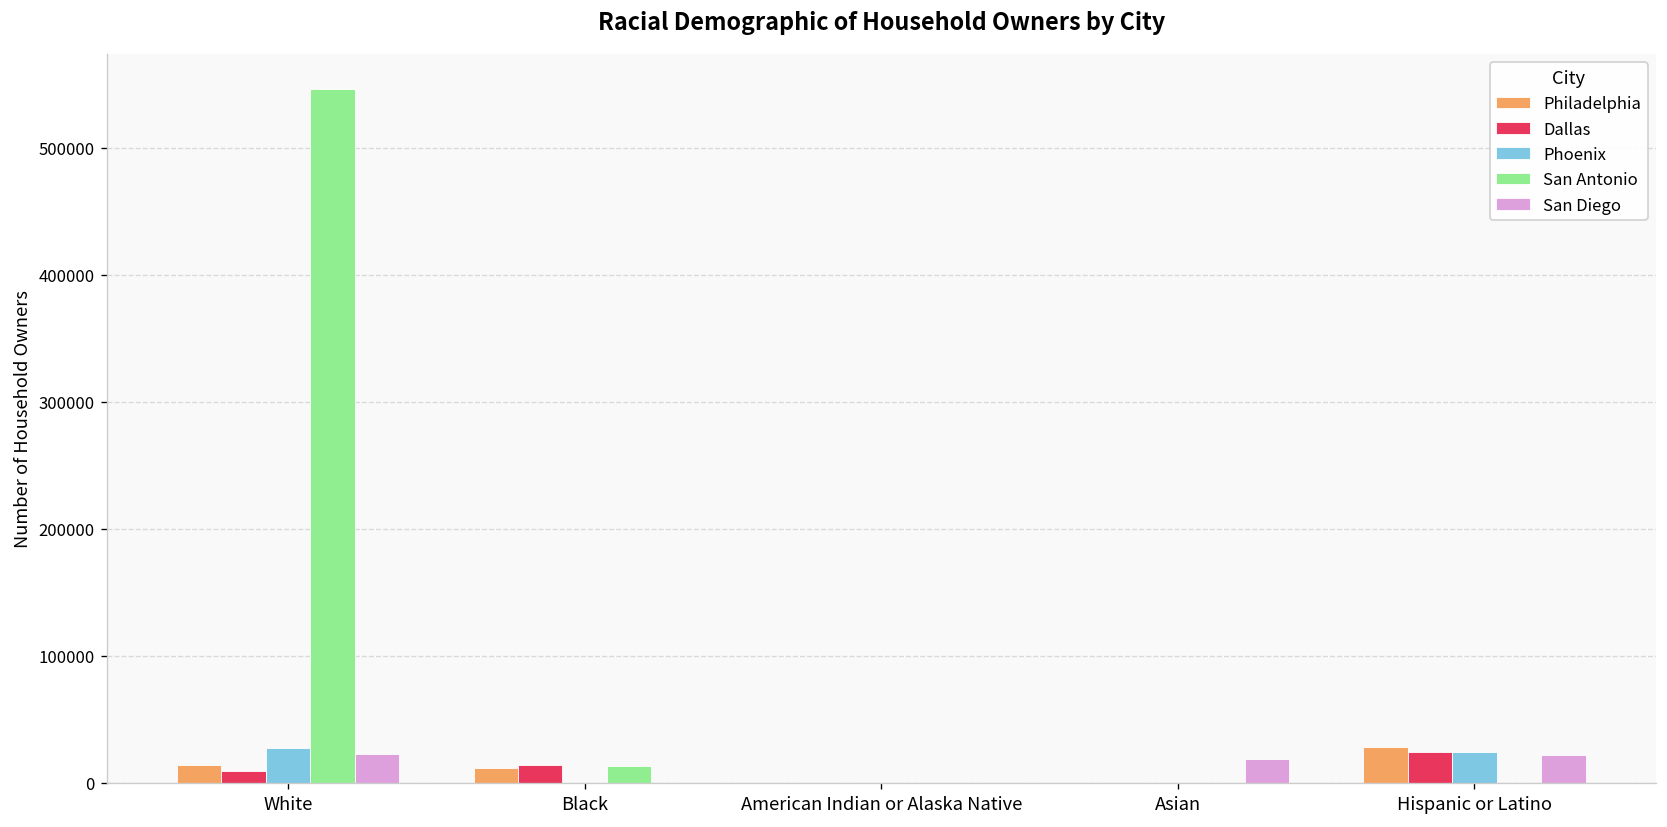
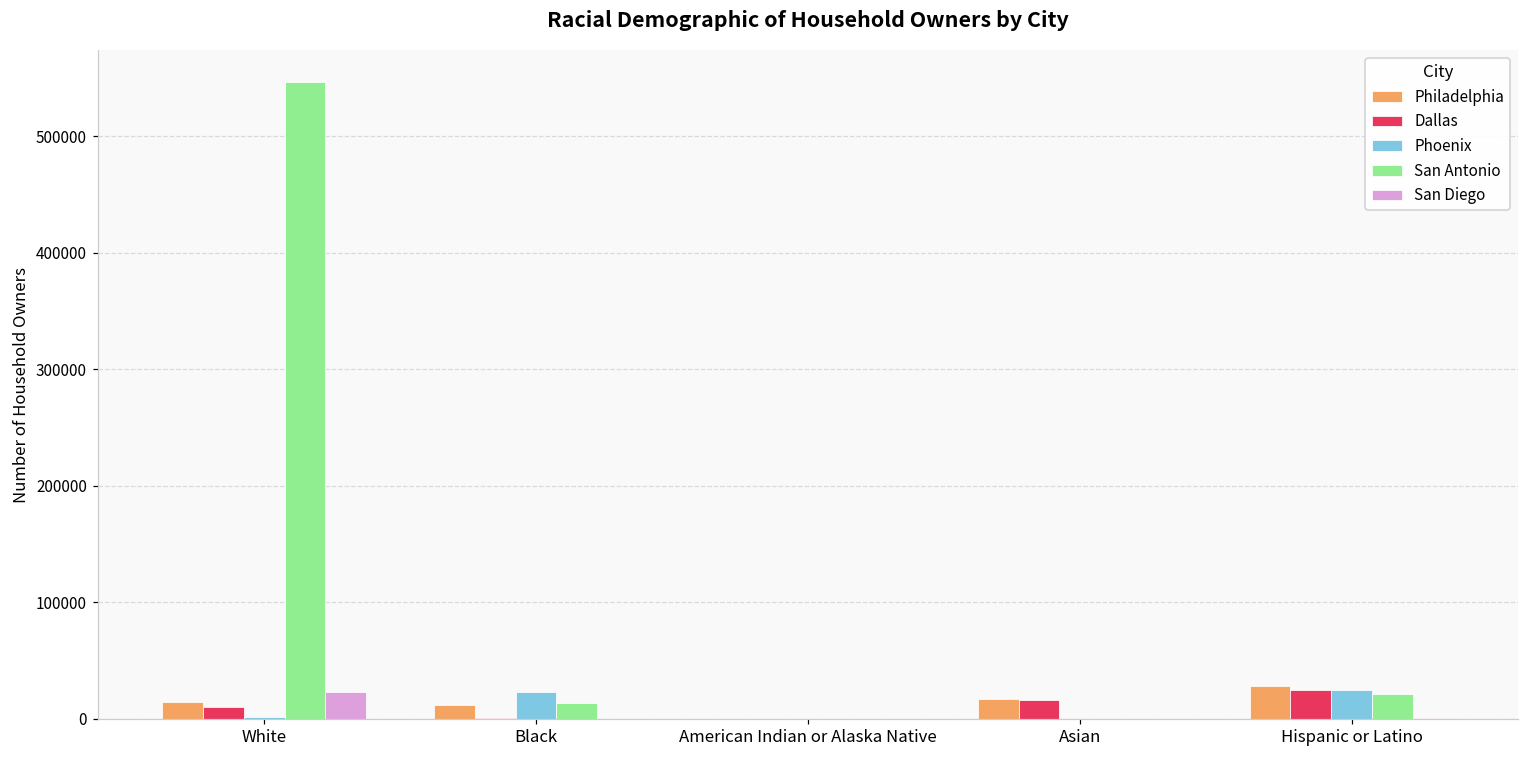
Phoenix, White: 28000 -> 1000
Dallas, Black: 14000 -> 0
Phoenix, Black: 0 -> 23000
Philadelphia, Asian: 0 -> 17000
Dallas, Asian: 0 -> 16000
San Diego, Asian: 19000 -> 0
San Antonio, Hispanic or Latino: 0 -> 21000
San Diego, Hispanic or Latino: 22000 -> 0
